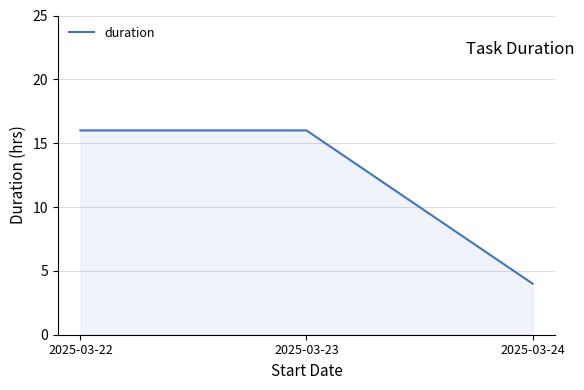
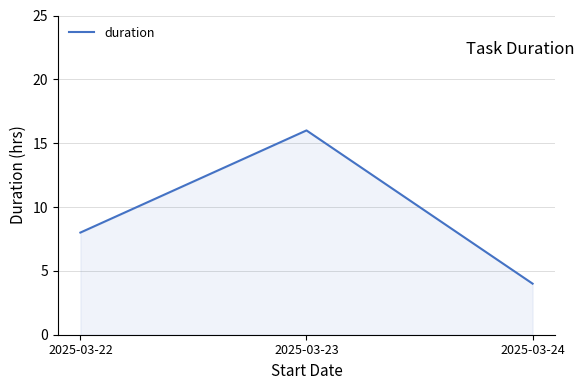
2025-03-22: 16 -> 8
